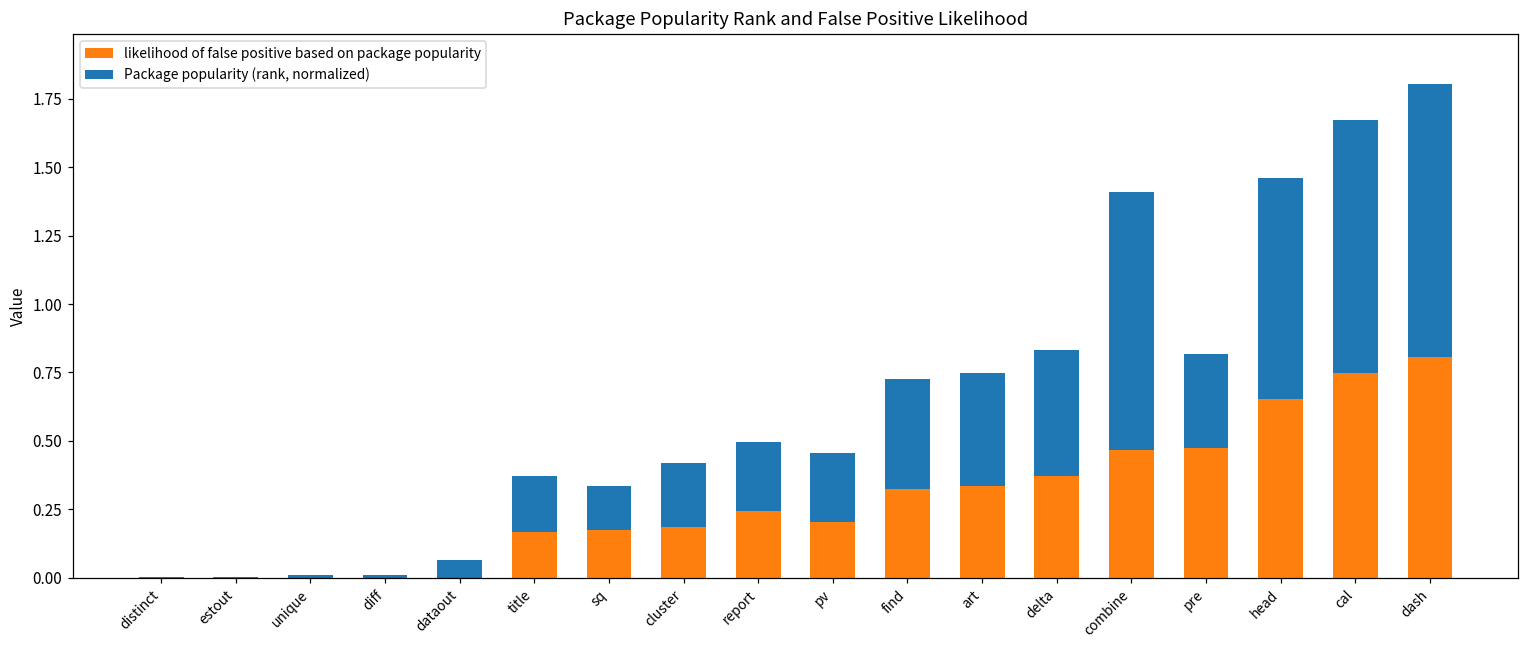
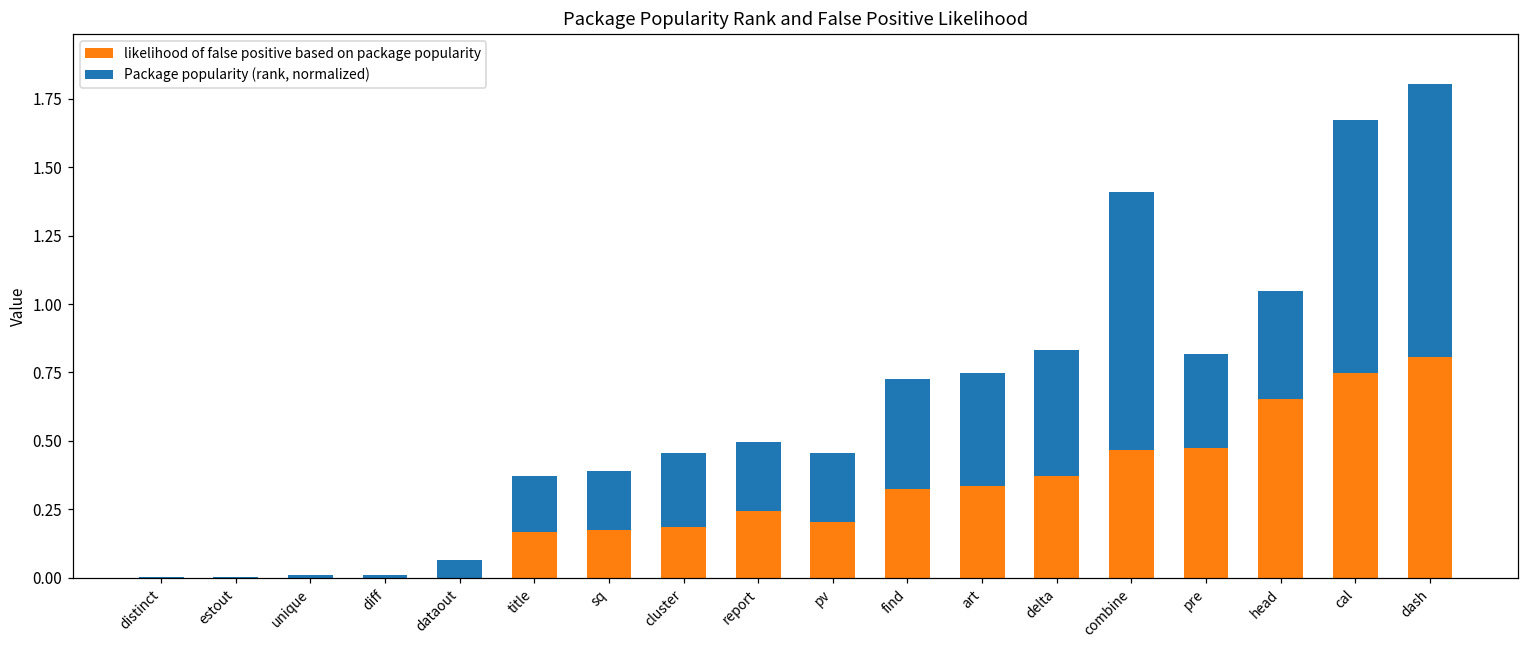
Package popularity (rank, normalized), sq: 0.16 -> 0.22
Package popularity (rank, normalized), cluster: 0.23 -> 0.27
Package popularity (rank, normalized), head: 0.81 -> 0.40
